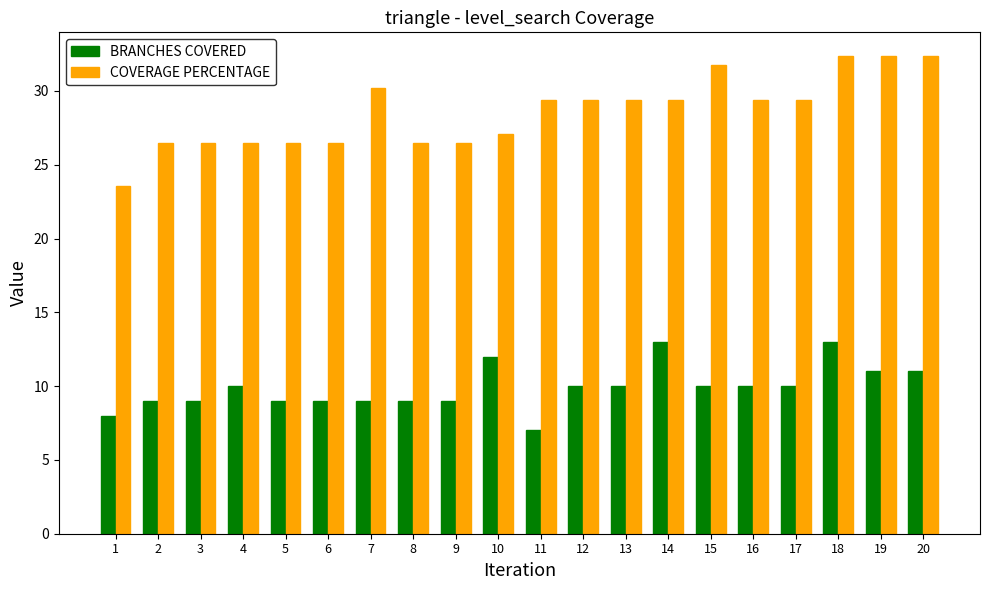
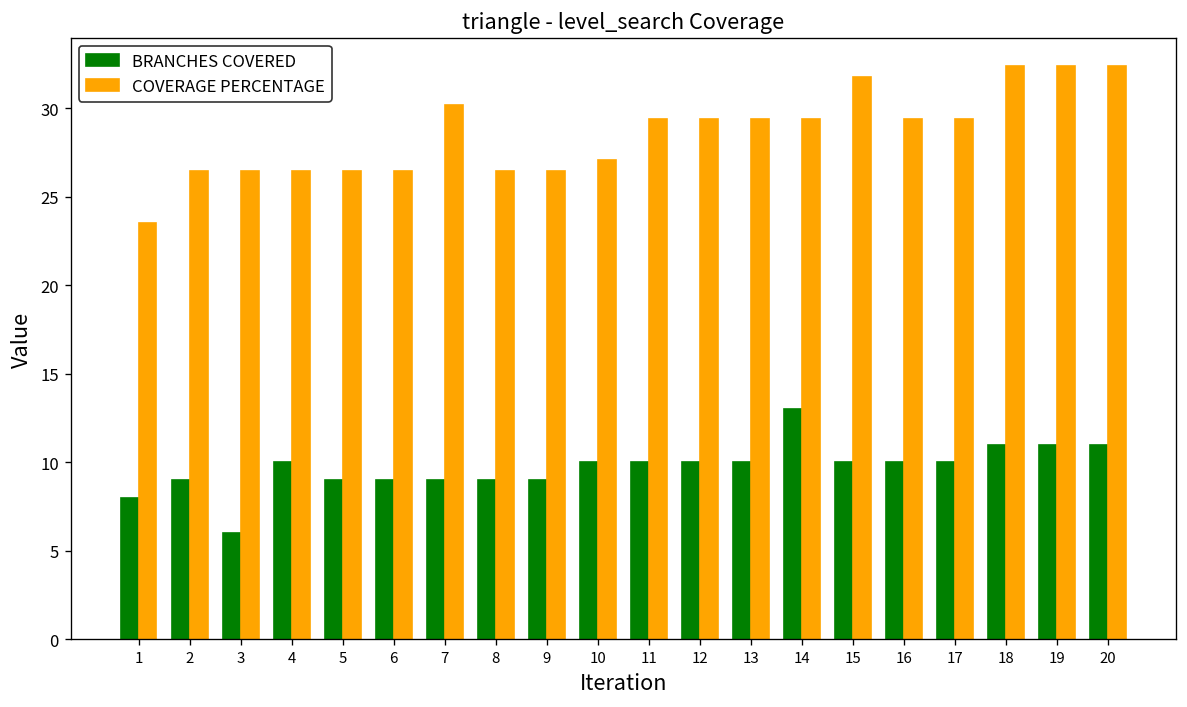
BRANCHES COVERED, 3: 9 -> 6
BRANCHES COVERED, 10: 12 -> 10
BRANCHES COVERED, 11: 7 -> 10
BRANCHES COVERED, 18: 13 -> 11
